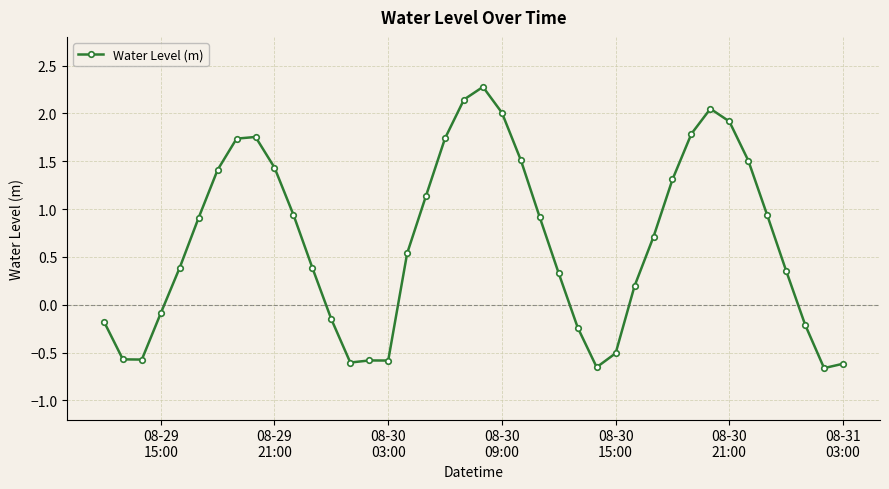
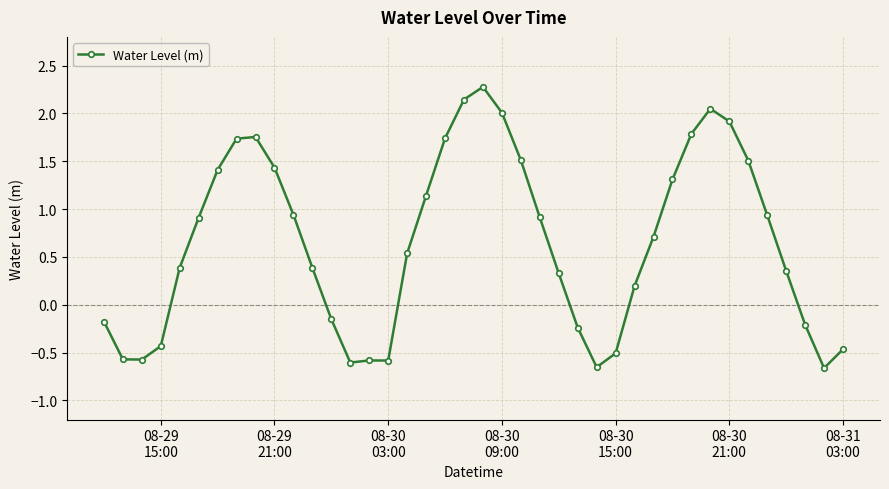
08-29 15:00: -0.1 -> -0.4
08-31 03:00: -0.6 -> -0.5
